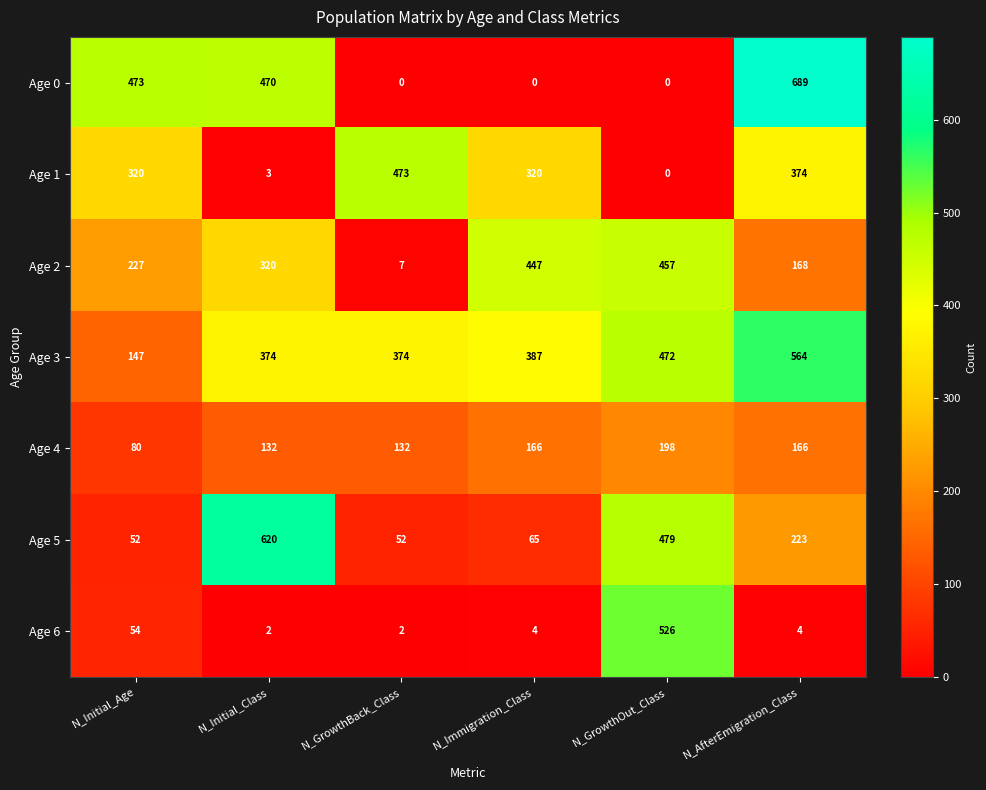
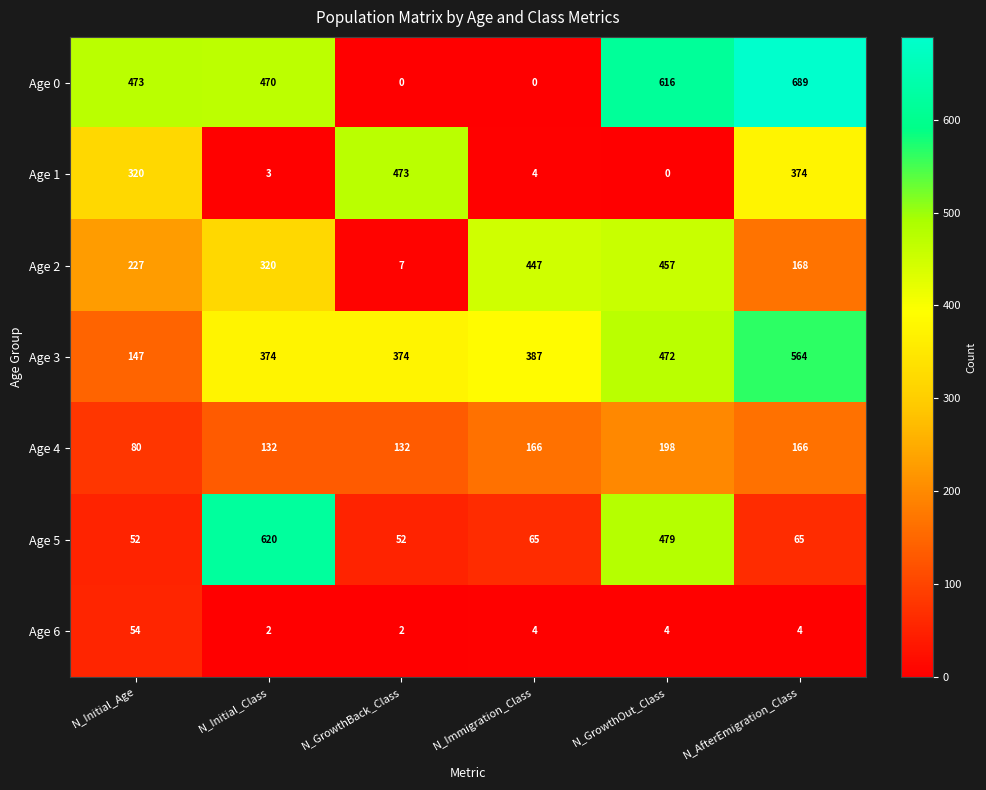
Age 0, N_GrowthOut_Class: 0 -> 616
Age 1, N_Immigration_Class: 320 -> 4
Age 5, N_AfterEmigration_Class: 223 -> 65
Age 6, N_GrowthOut_Class: 526 -> 4
